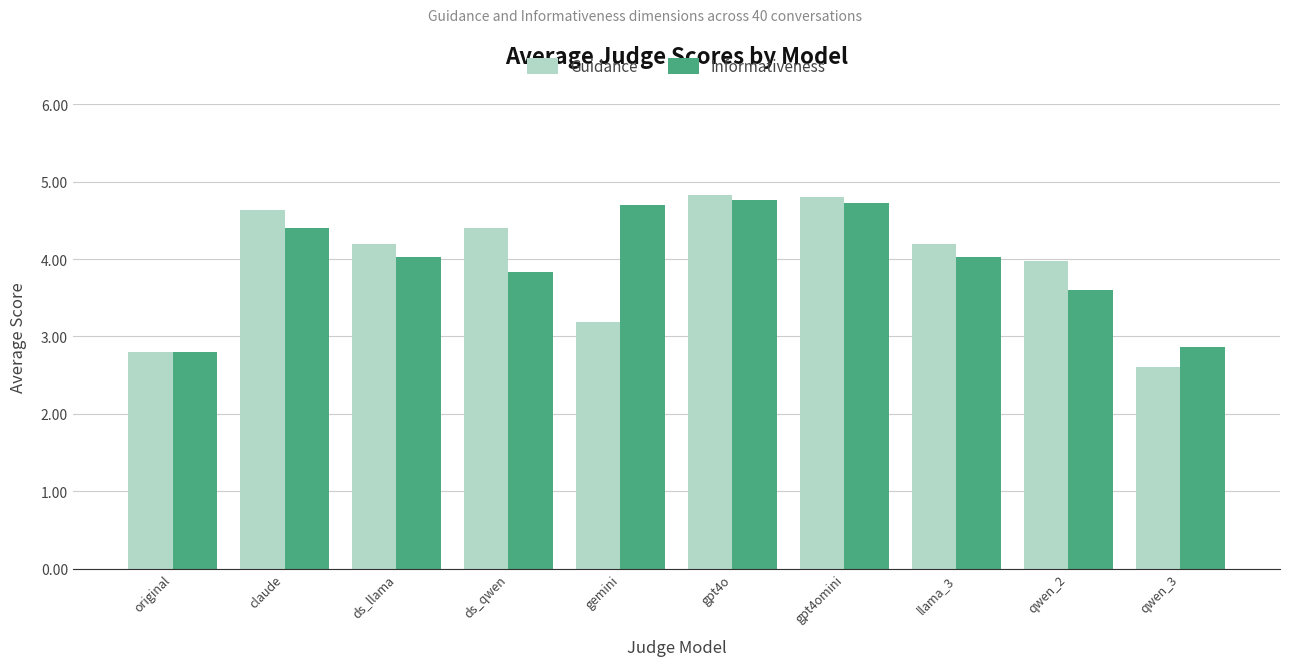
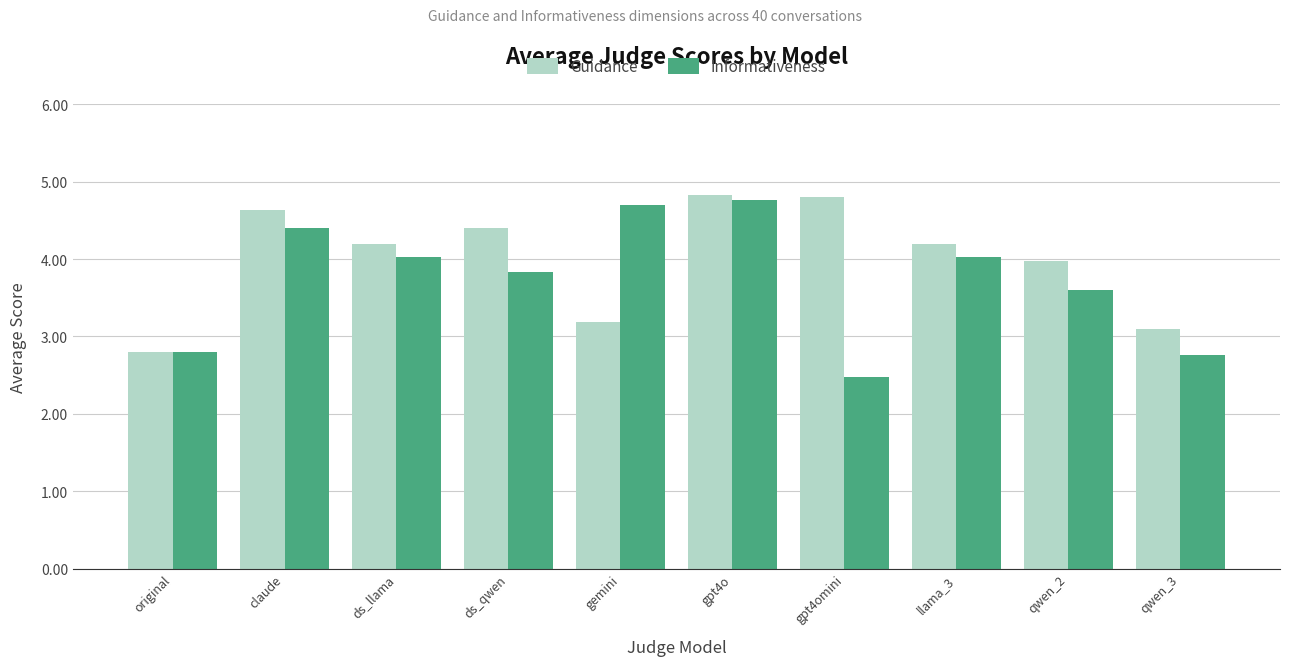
Informativeness, gpt4omini: 4.7 -> 2.5
Guidance, qwen_3: 2.6 -> 3.1
Informativeness, qwen_3: 2.9 -> 2.8
